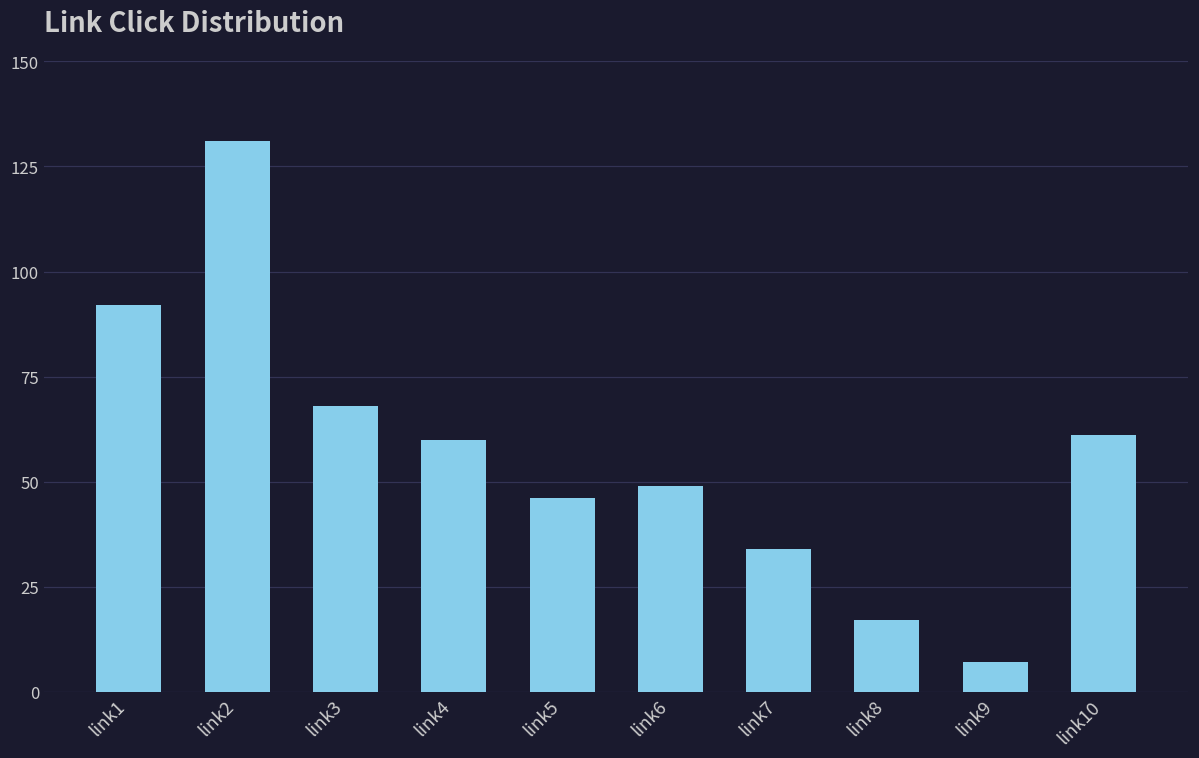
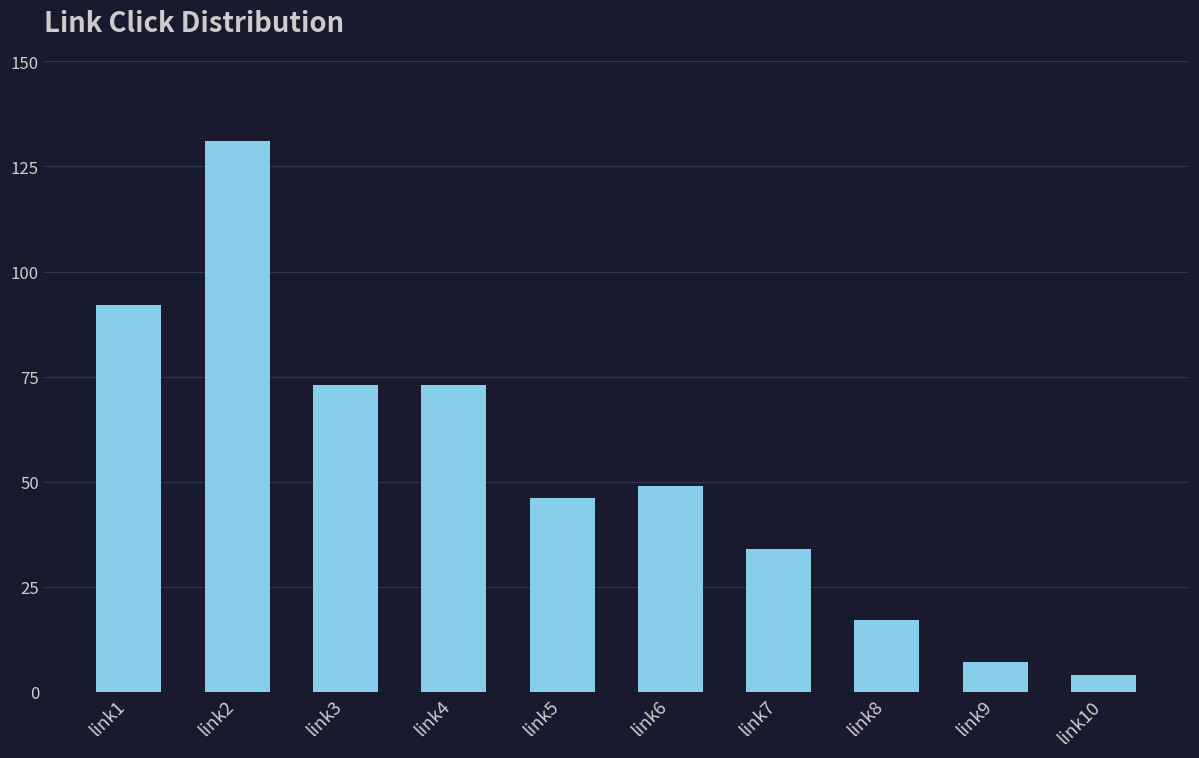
link3: 68 -> 73
link4: 60 -> 73
link10: 61 -> 4
